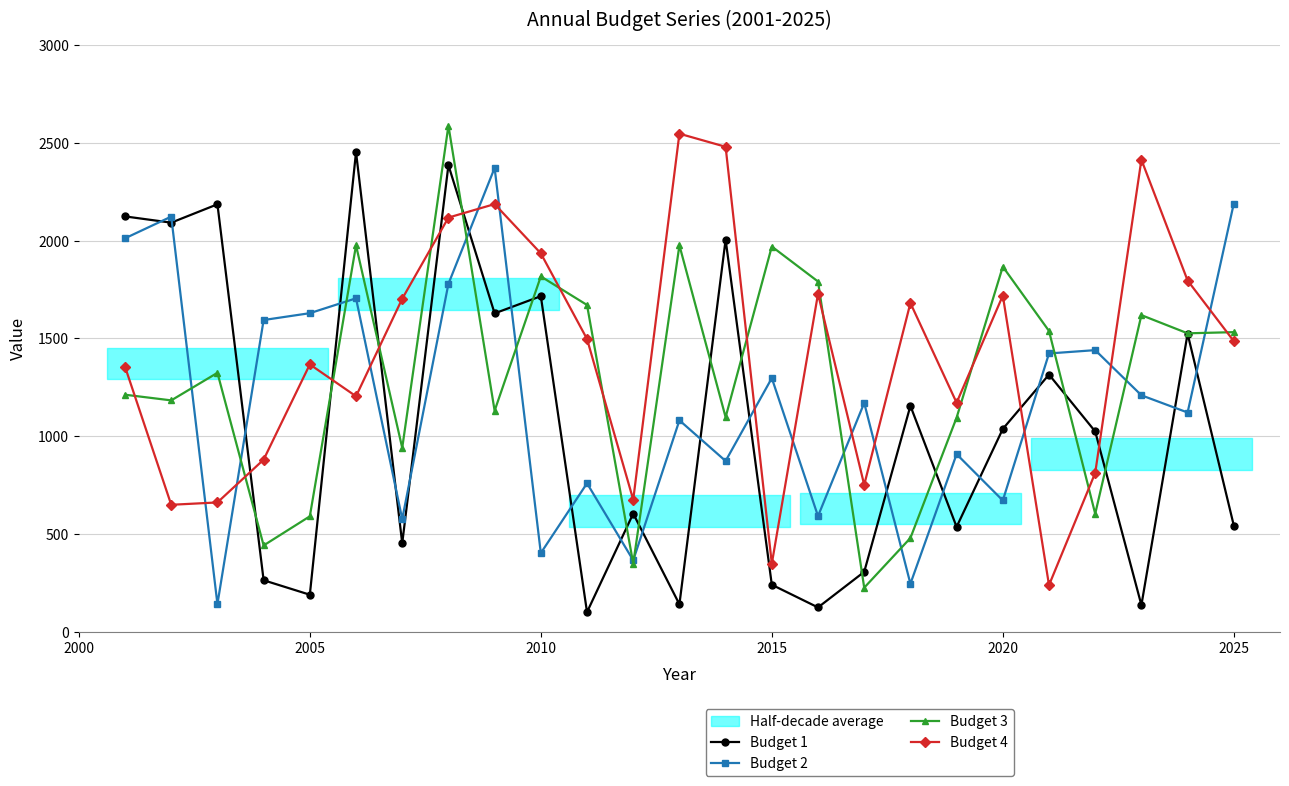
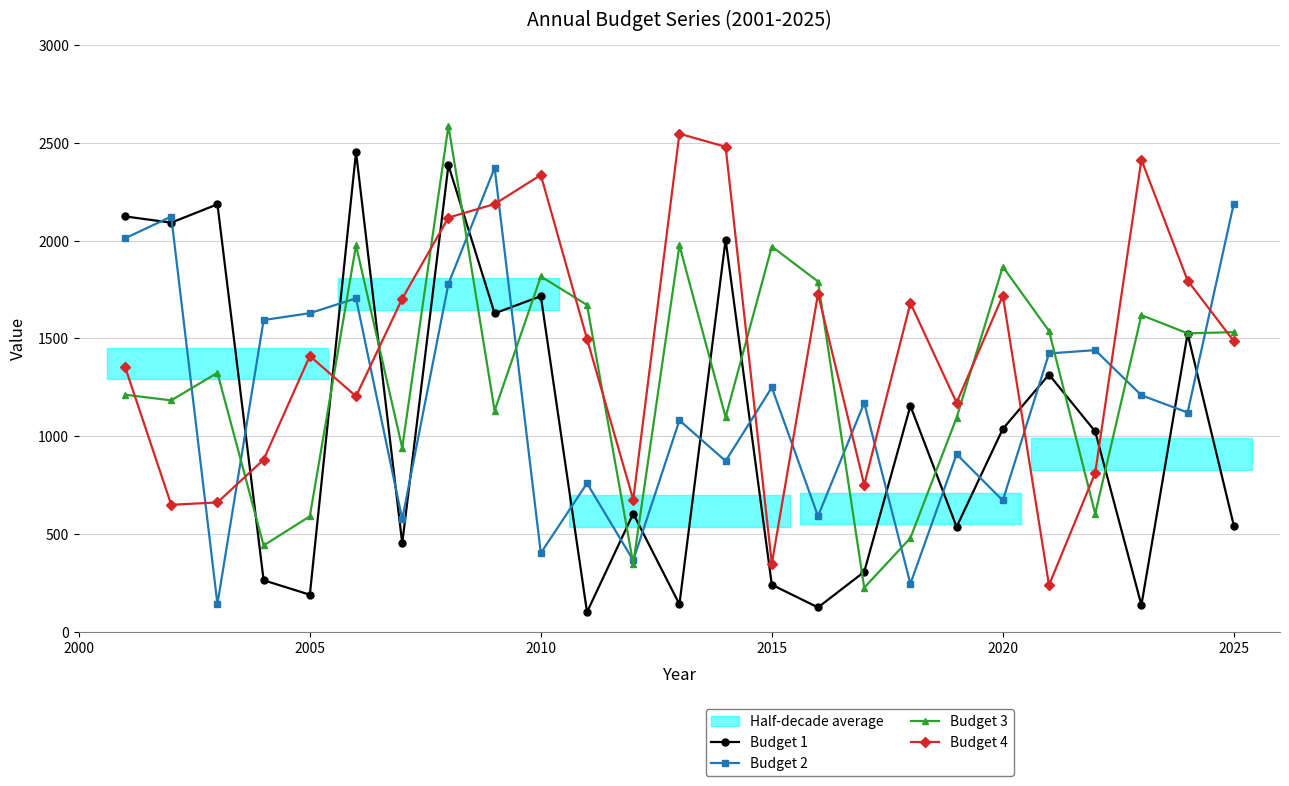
Budget 4, 2005: 1370 -> 1410
Budget 4, 2010: 1940 -> 2340
Budget 2, 2015: 1300 -> 1250
